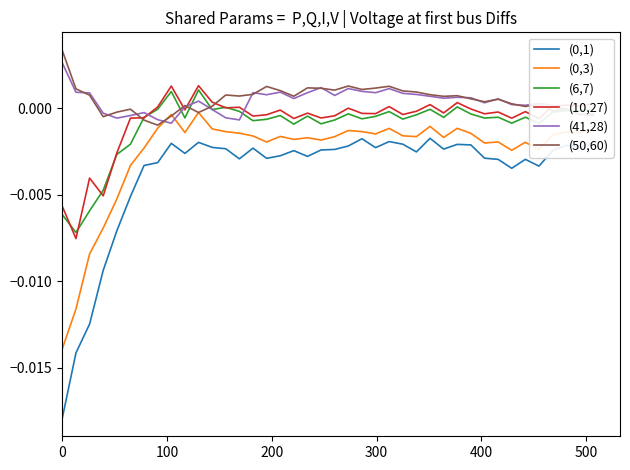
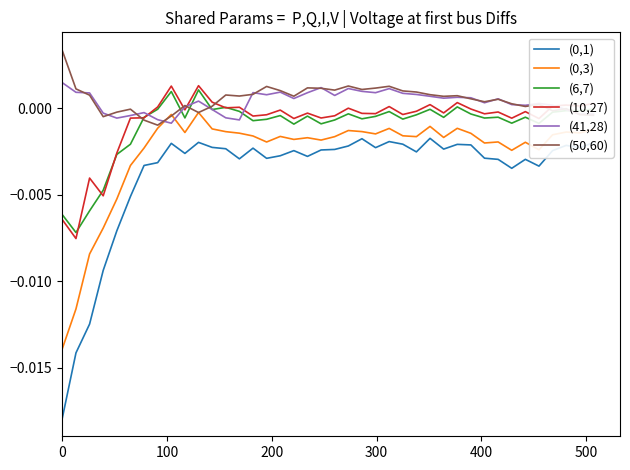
(10,27), 0: -0.0057 -> -0.0064
(41,28), 0: 0.0026 -> 0.0015
